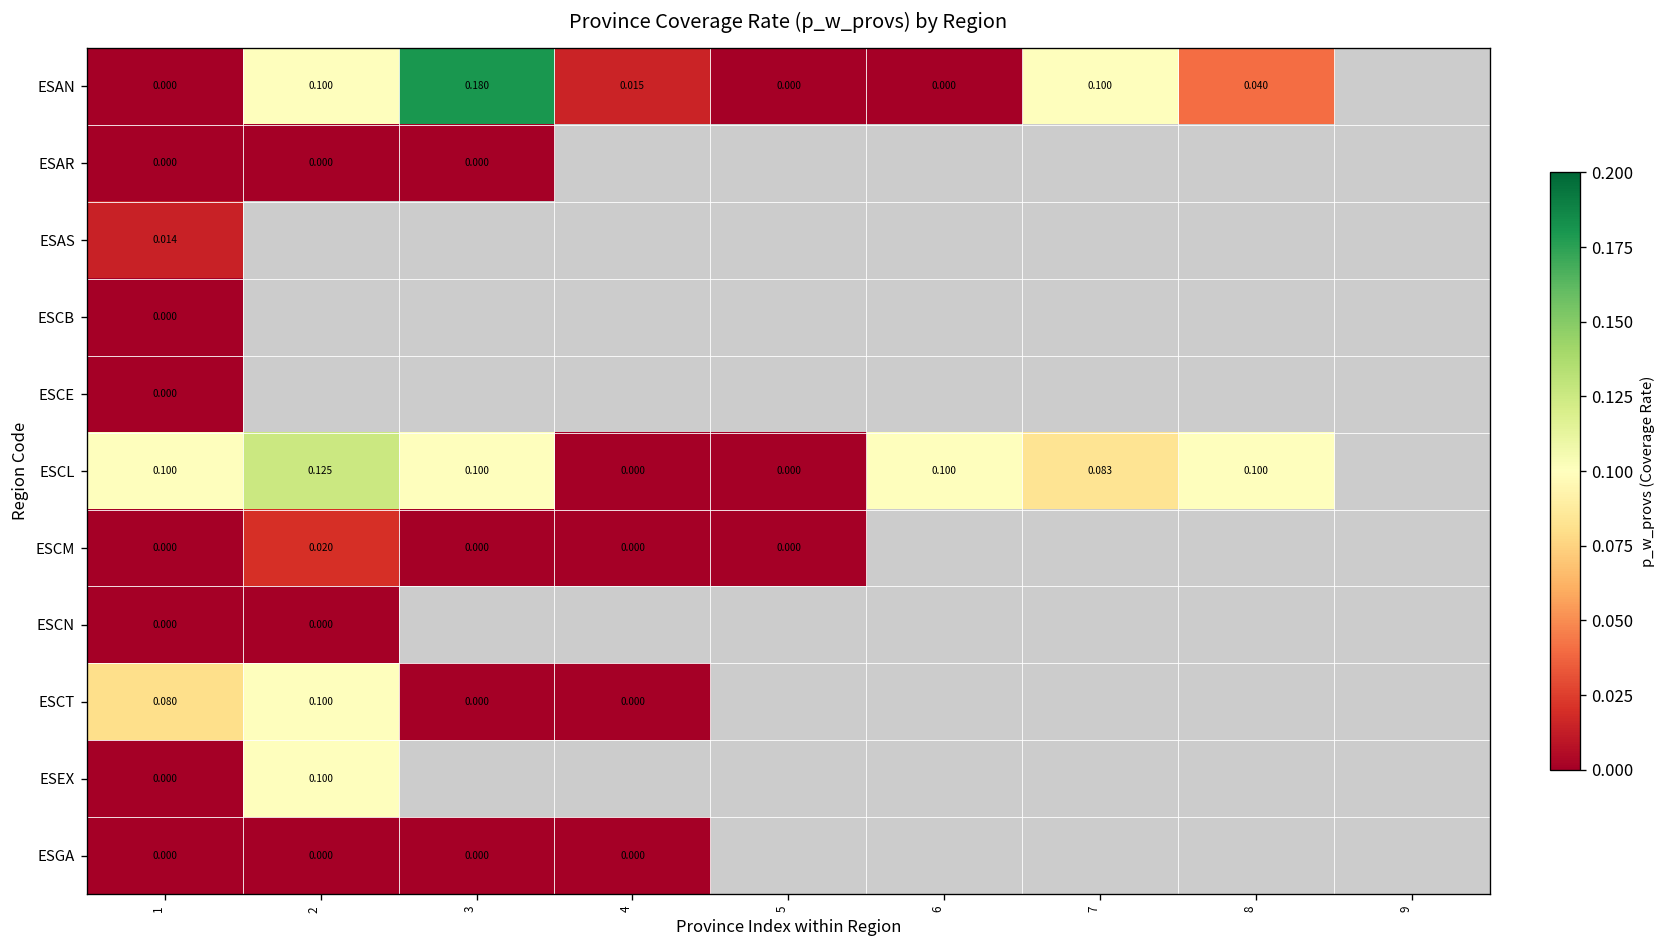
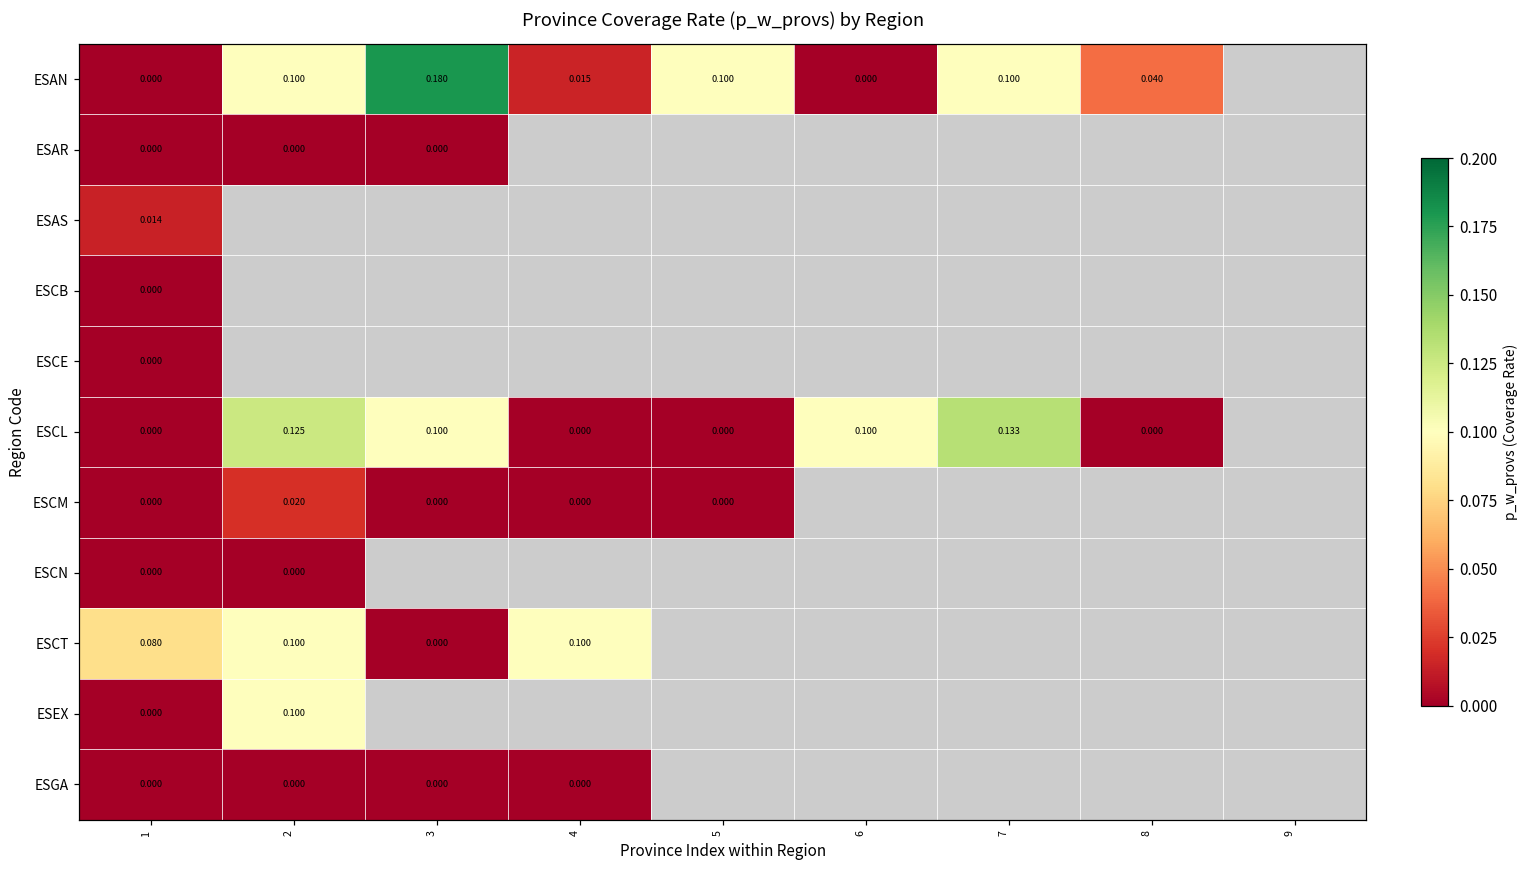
ESAN, 5: 0.000 -> 0.100
ESCL, 1: 0.100 -> 0.000
ESCL, 7: 0.083 -> 0.133
ESCL, 8: 0.100 -> 0.000
ESCT, 4: 0.000 -> 0.100
